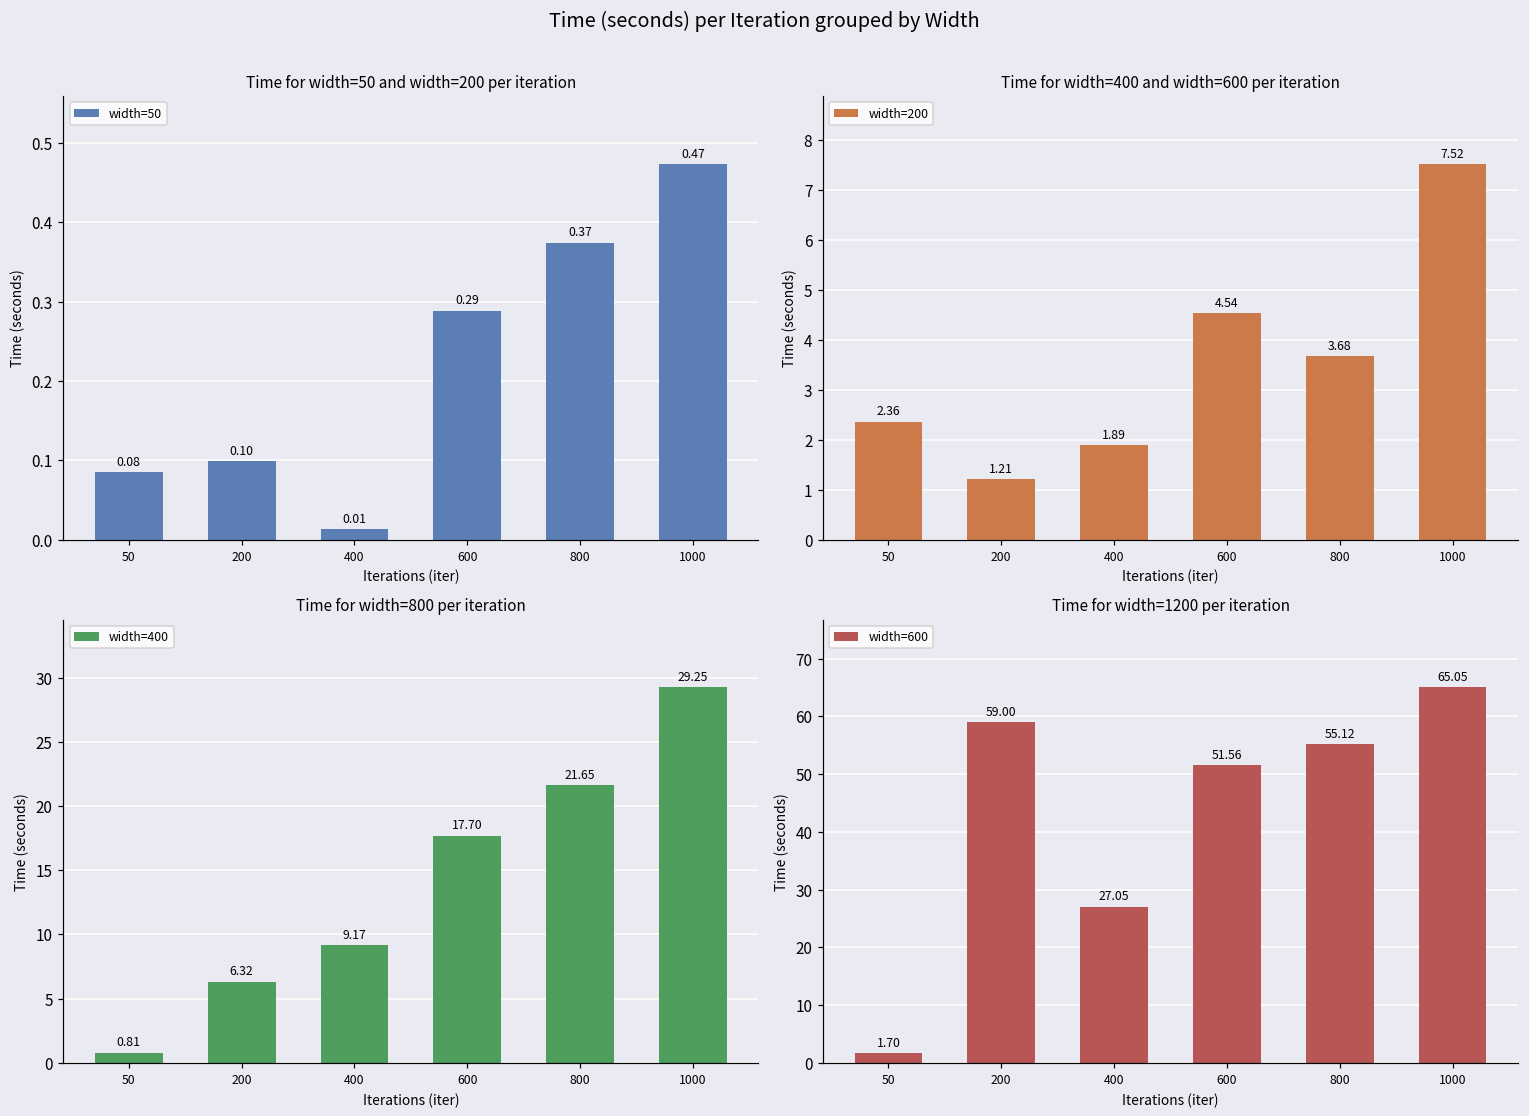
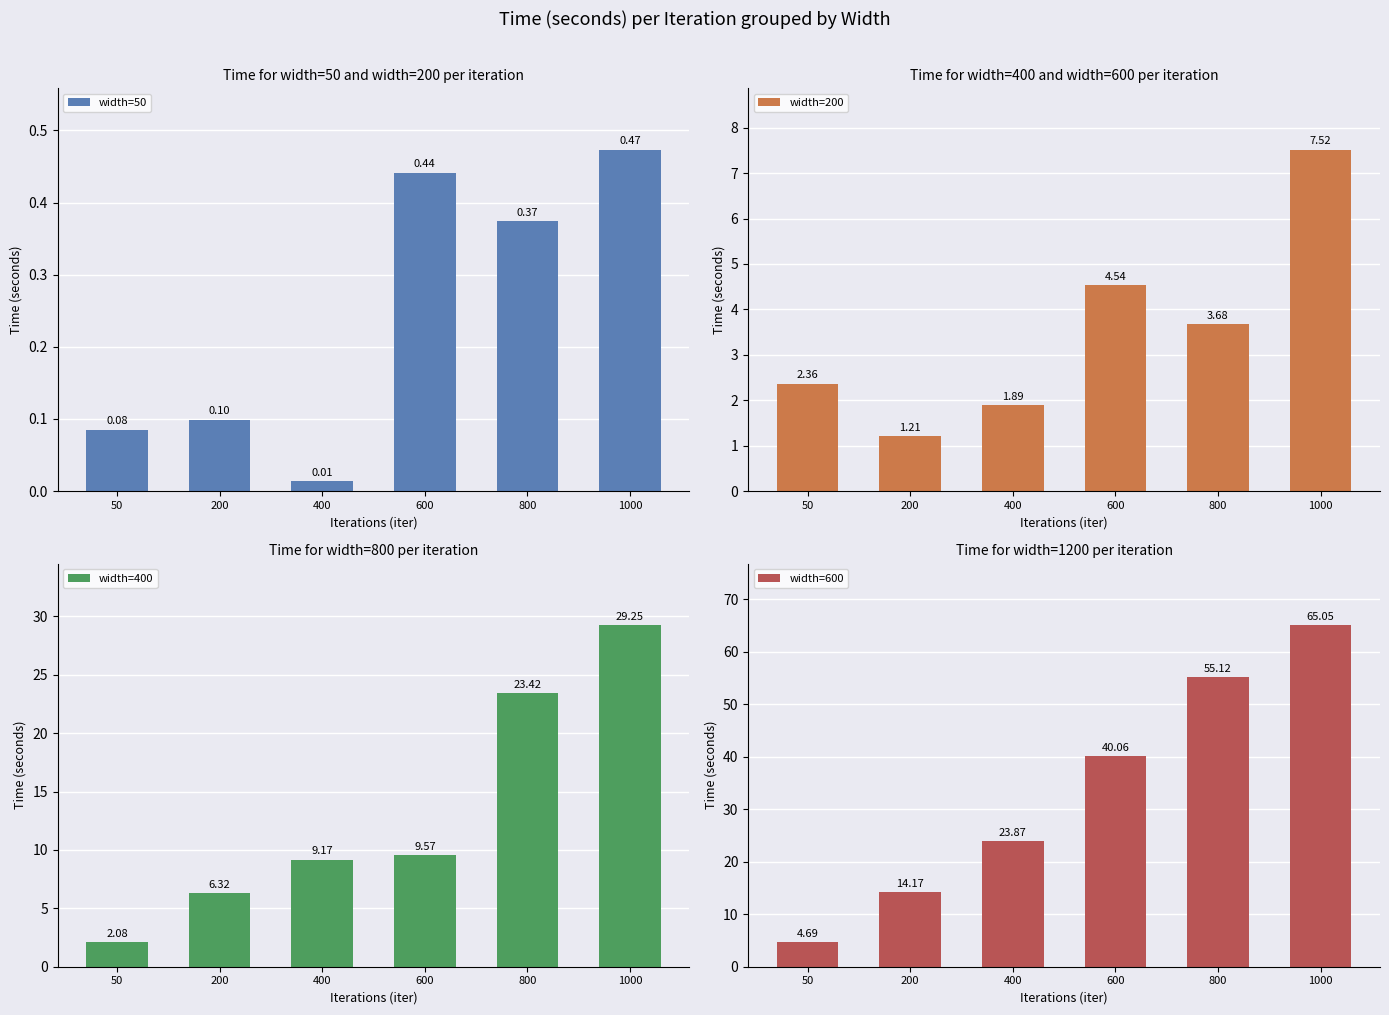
Time for width=50 and width=200 per iteration, 600: 0.29 -> 0.44
Time for width=800 per iteration, 50: 0.81 -> 2.08
Time for width=800 per iteration, 600: 17.70 -> 9.57
Time for width=800 per iteration, 800: 21.65 -> 23.42
Time for width=1200 per iteration, 50: 1.70 -> 4.69
Time for width=1200 per iteration, 200: 59.00 -> 14.17
Time for width=1200 per iteration, 400: 27.05 -> 23.87
Time for width=1200 per iteration, 600: 51.56 -> 40.06
